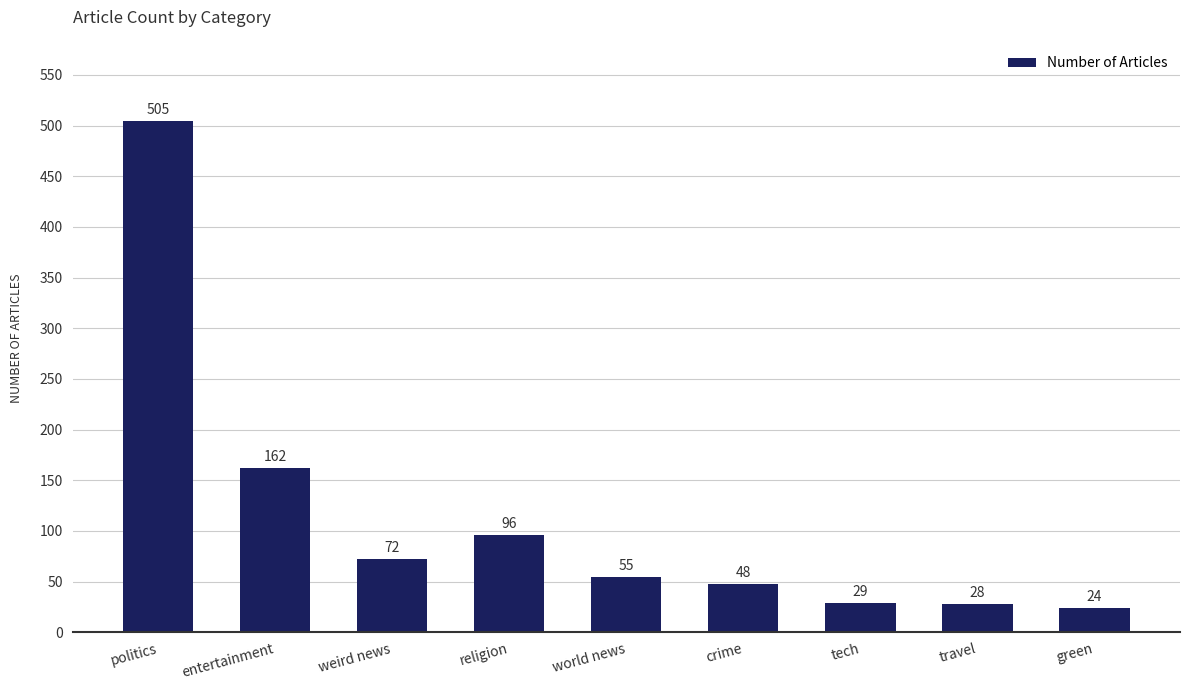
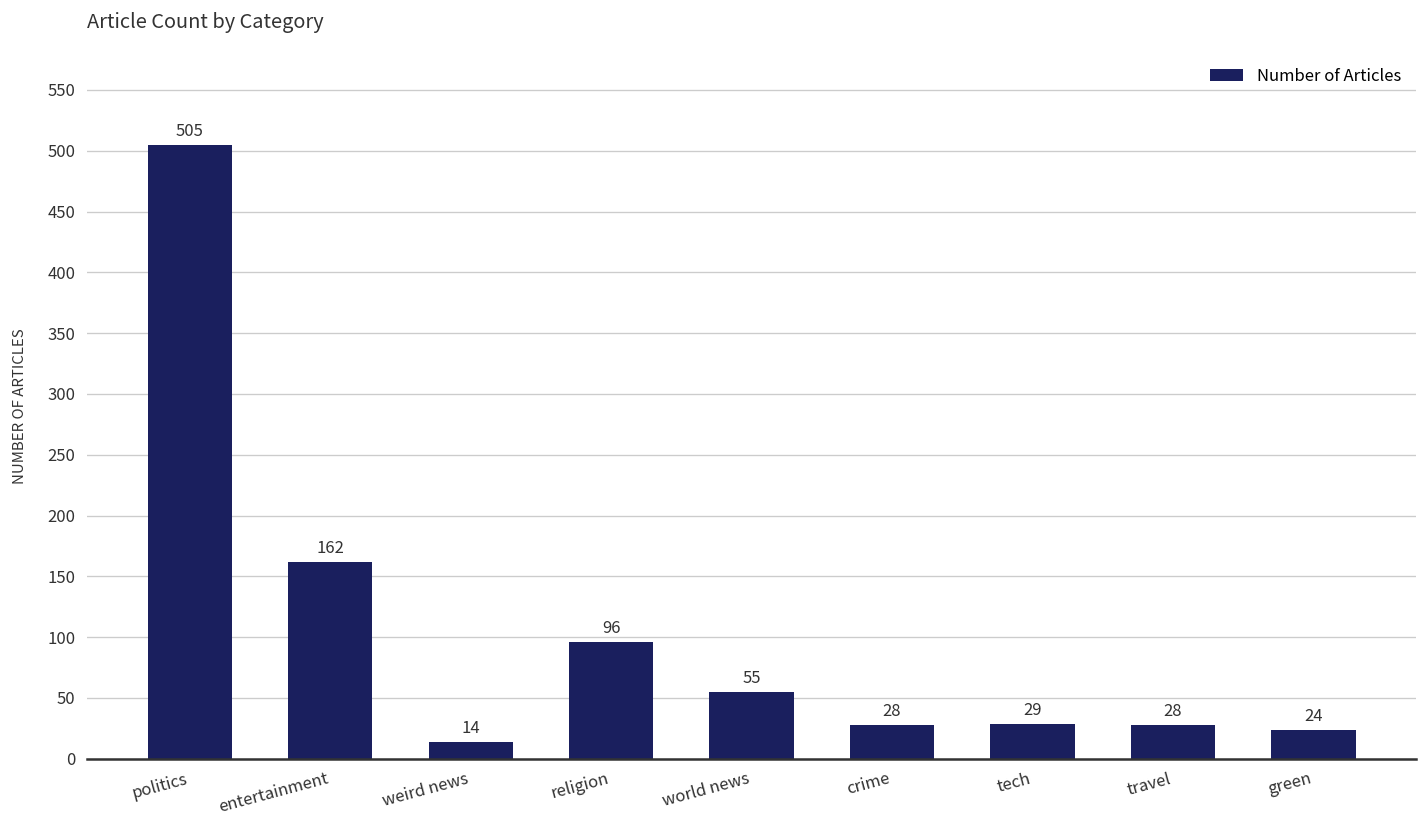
weird news: 72 -> 14
crime: 48 -> 28
